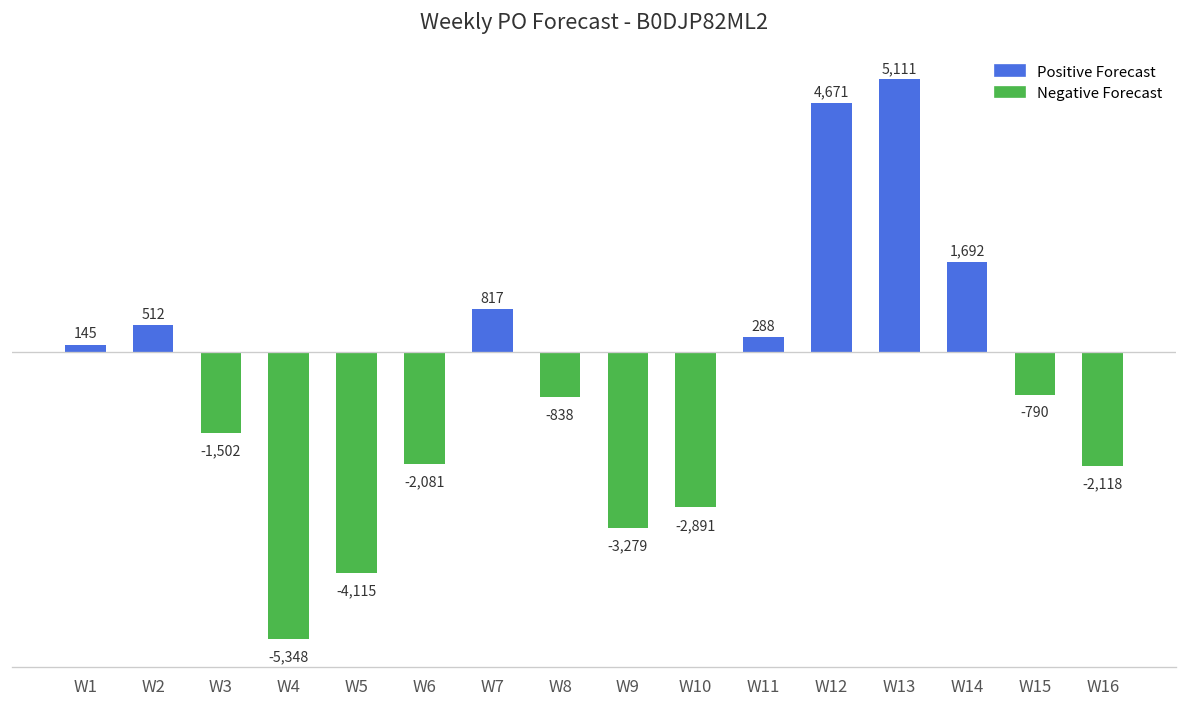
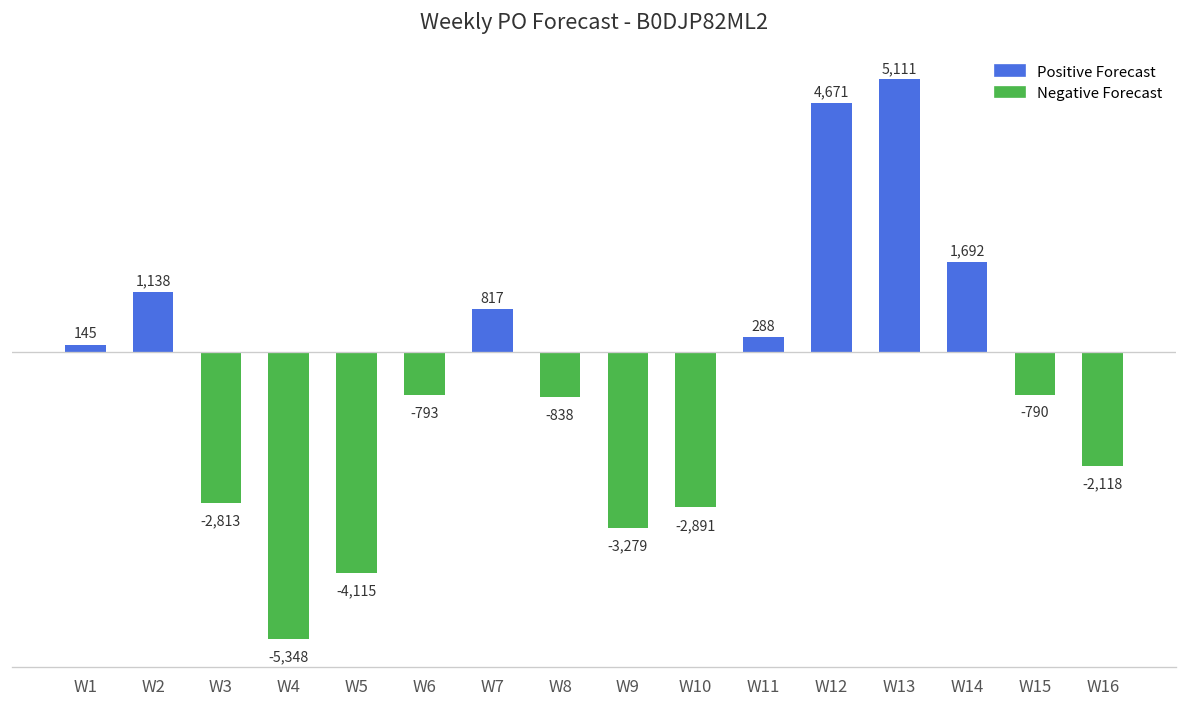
Positive Forecast, W2: 512 -> 1,138
Negative Forecast, W3: -1,502 -> -2,813
Negative Forecast, W6: -2,081 -> -793
